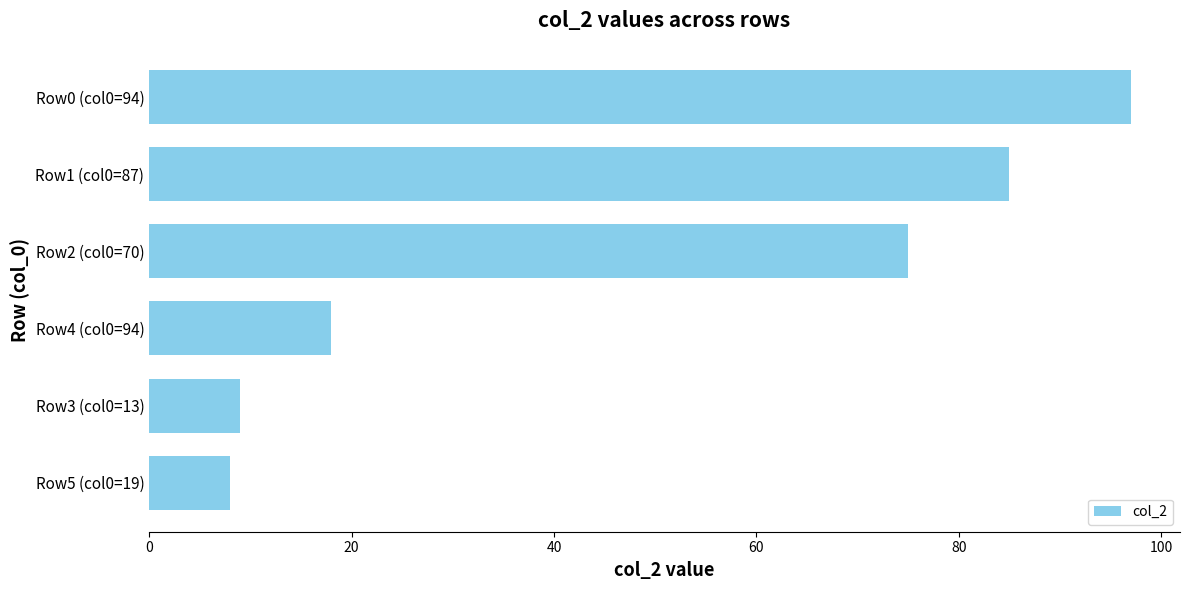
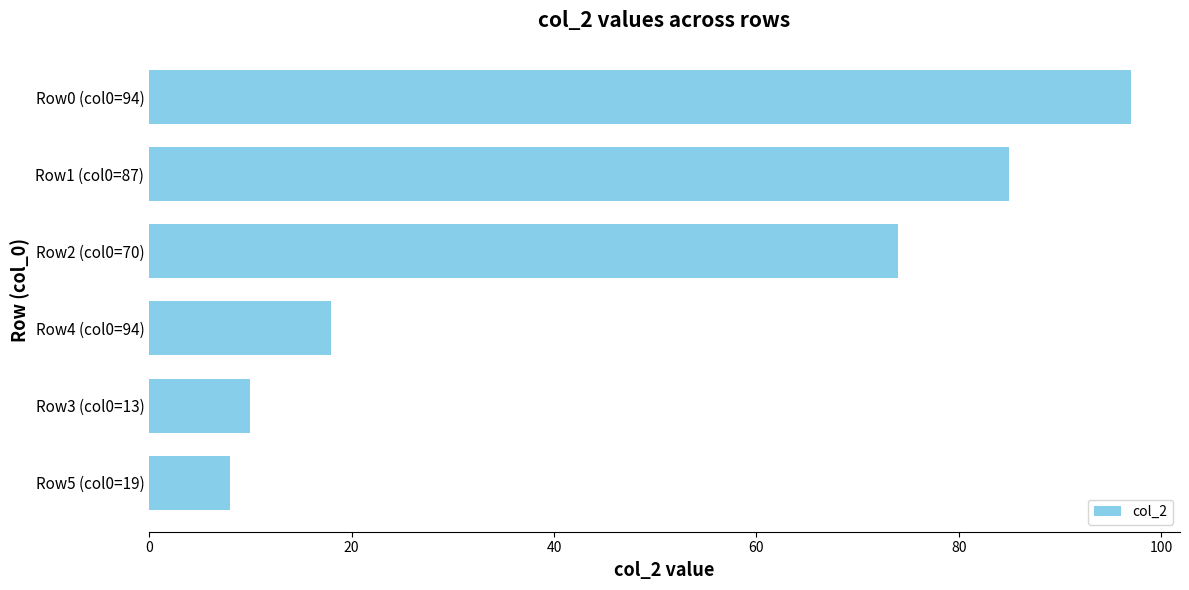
Row2 (col0=70): 75 -> 74
Row3 (col0=13): 9 -> 10
